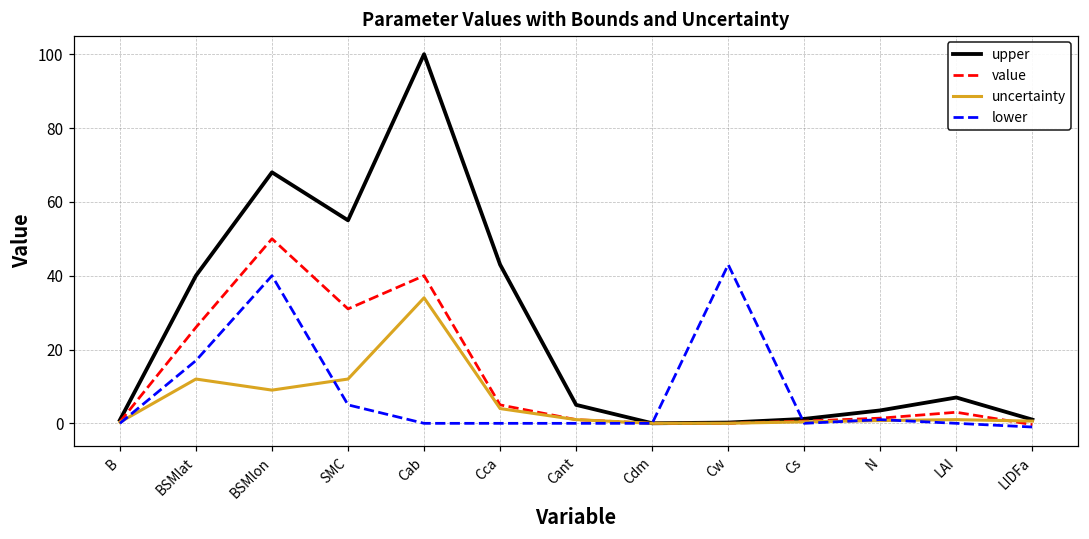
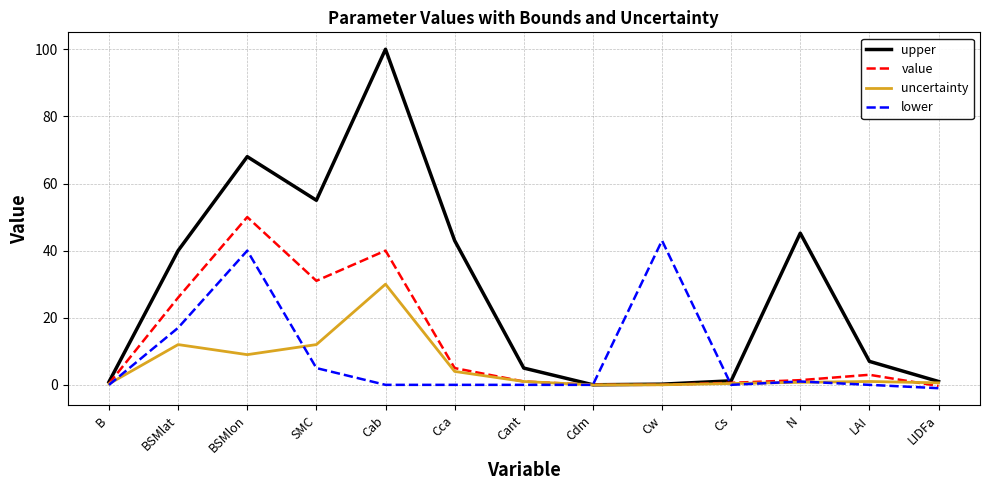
uncertainty, Cab: 34 -> 30
upper, N: 4 -> 45
